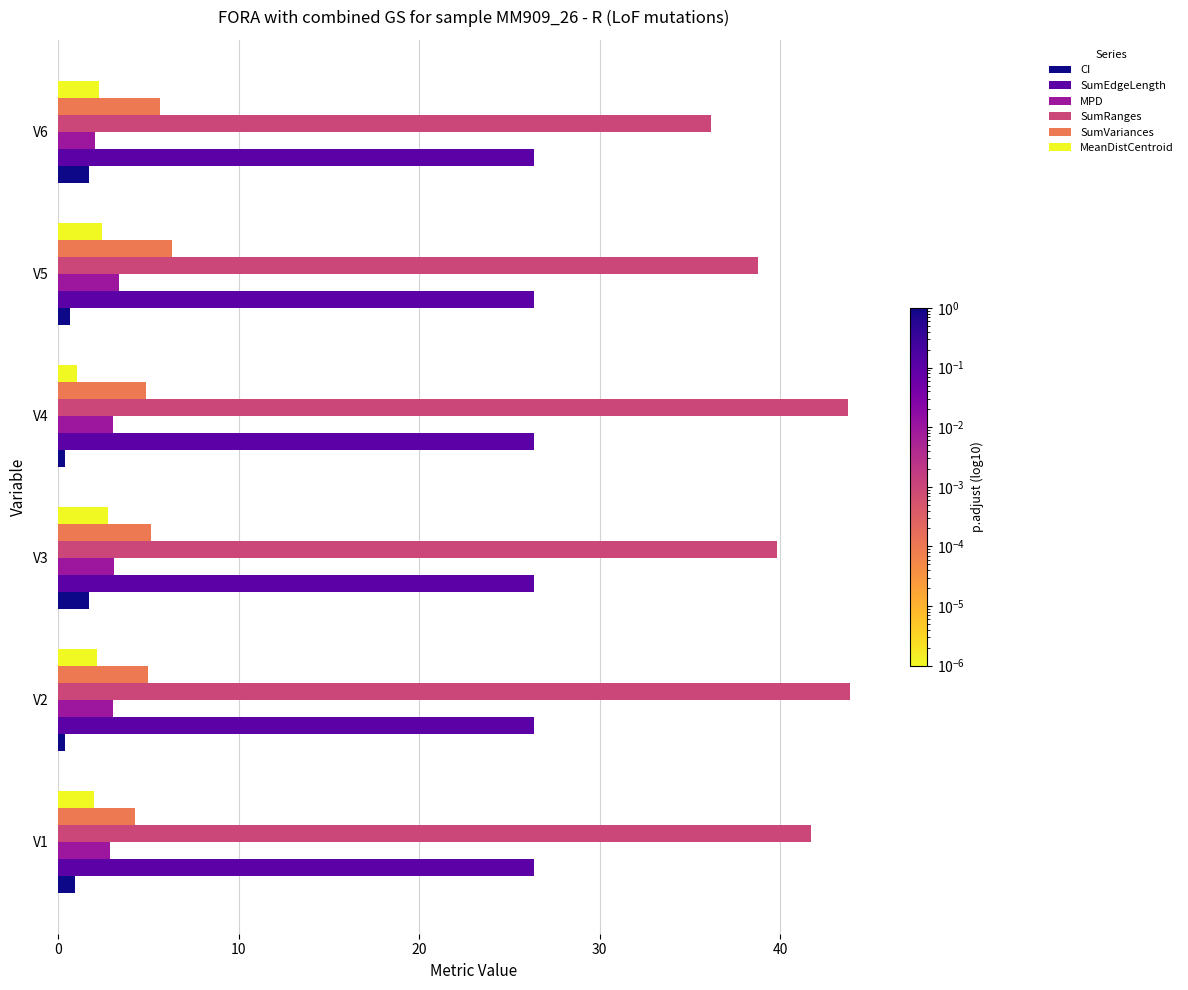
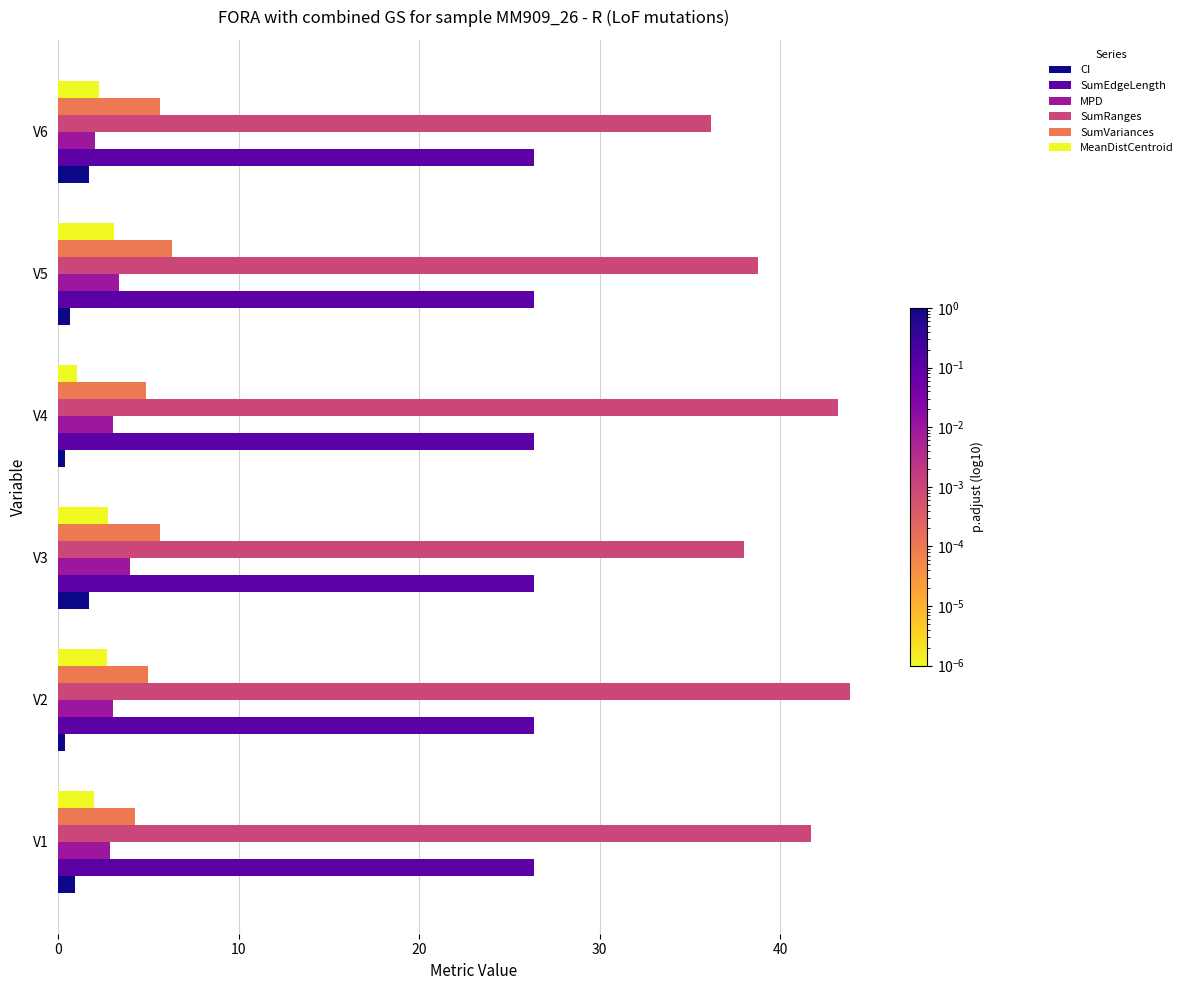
MeanDistCentroid, V5: 2.4 -> 3.1
SumRanges, V4: 43.7 -> 43.2
SumVariances, V3: 5.1 -> 5.6
SumRanges, V3: 39.8 -> 38.0
MPD, V3: 3.1 -> 4.0
MeanDistCentroid, V2: 2.1 -> 2.7
